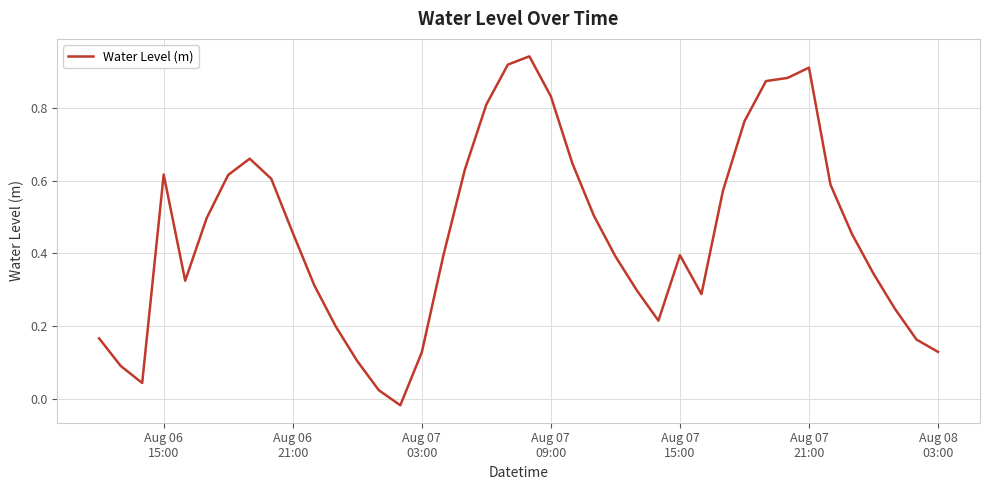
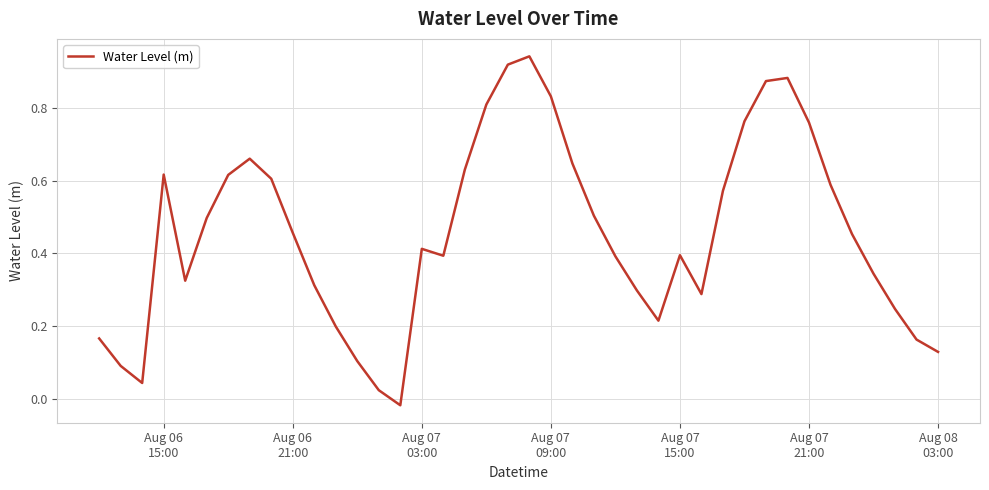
Aug 07 03:00: 0.13 -> 0.41
Aug 07 21:00: 0.91 -> 0.76
